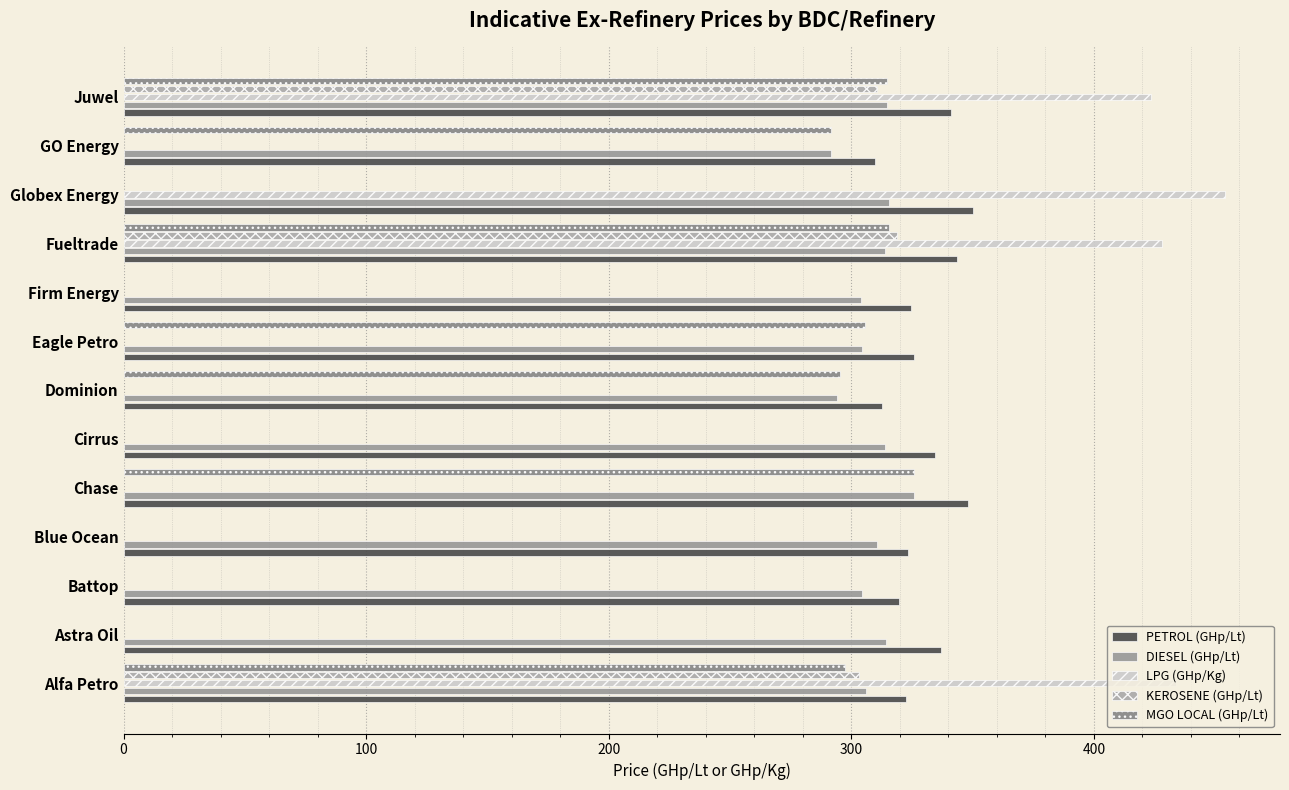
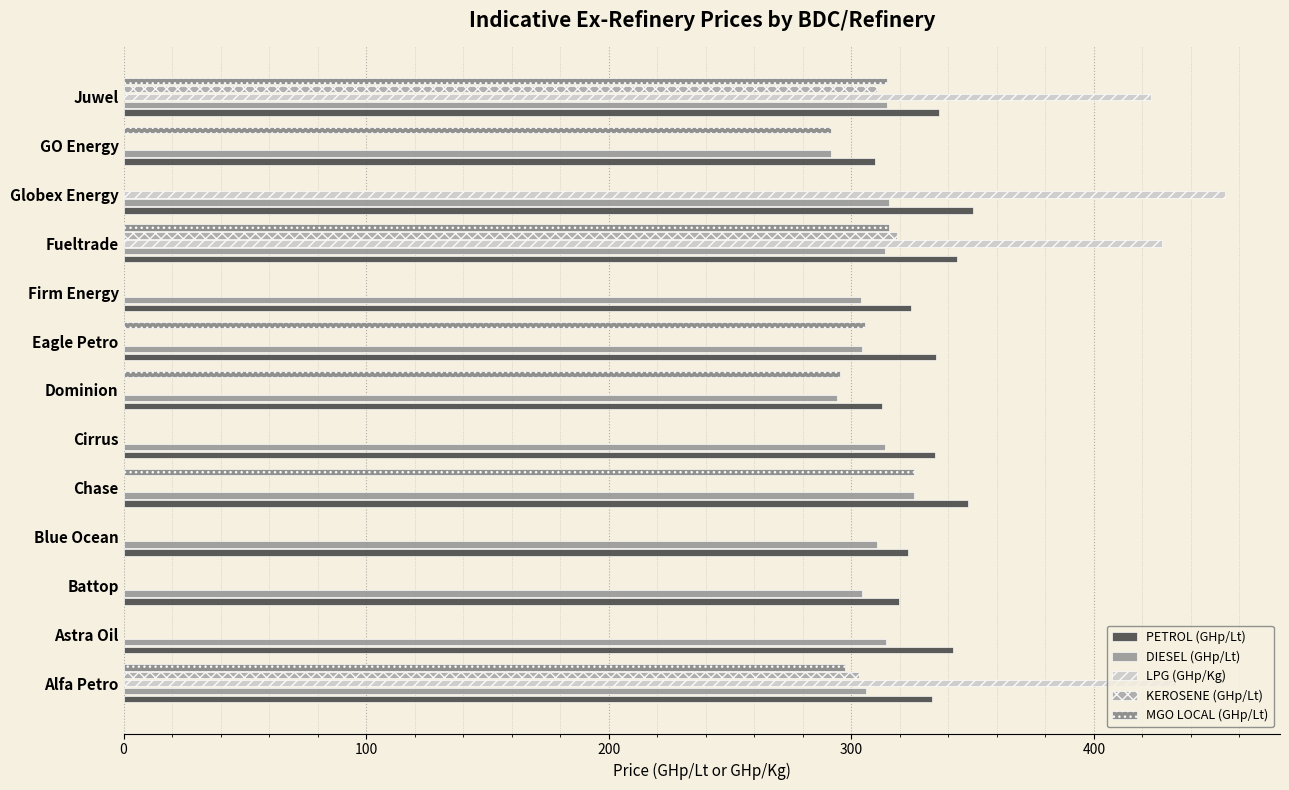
PETROL (GHp/Lt), Juwel: 341 -> 336
PETROL (GHp/Lt), Eagle Petro: 326 -> 335
PETROL (GHp/Lt), Astra Oil: 337 -> 342
PETROL (GHp/Lt), Alfa Petro: 322 -> 333
